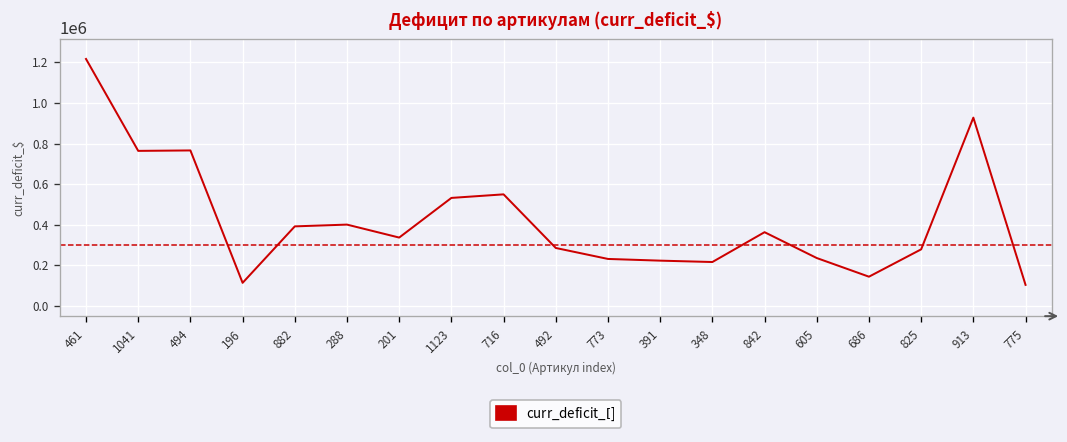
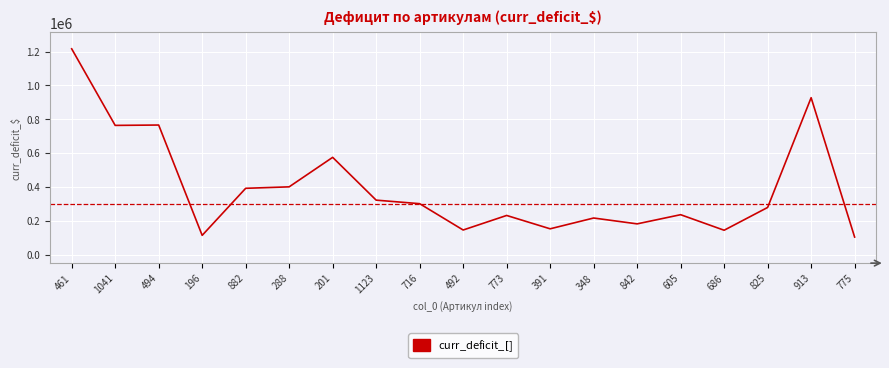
201: 340000 -> 570000
1123: 530000 -> 320000
716: 550000 -> 300000
492: 290000 -> 150000
391: 220000 -> 150000
842: 360000 -> 180000
